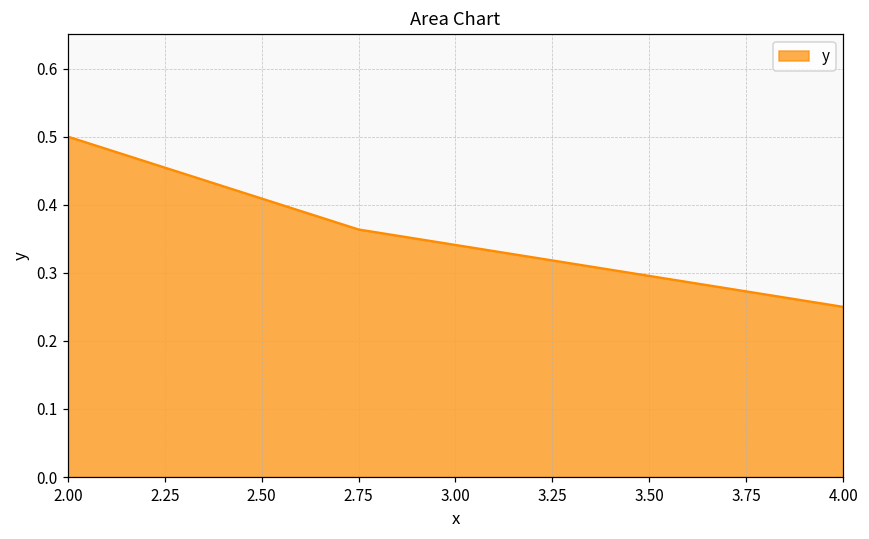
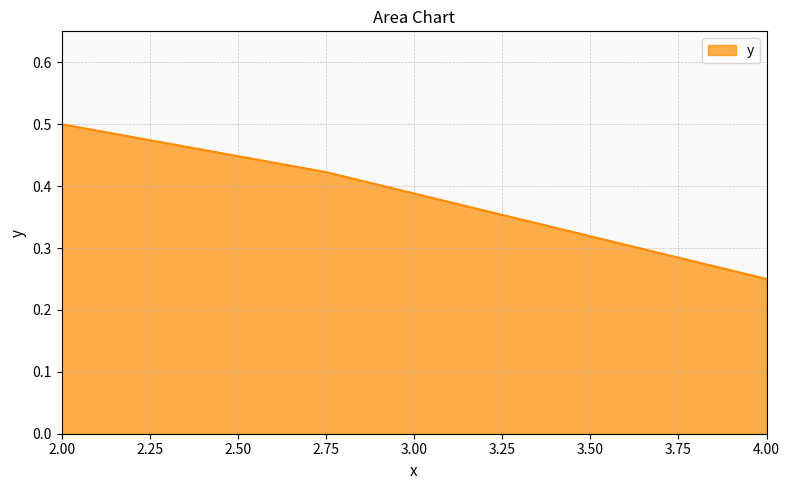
2.75: 0.36 -> 0.42
